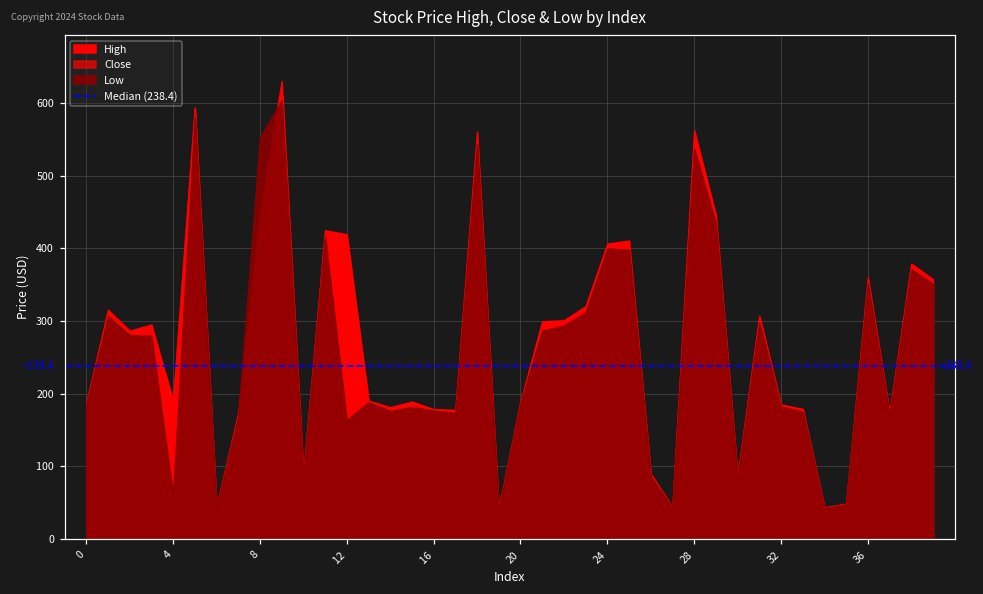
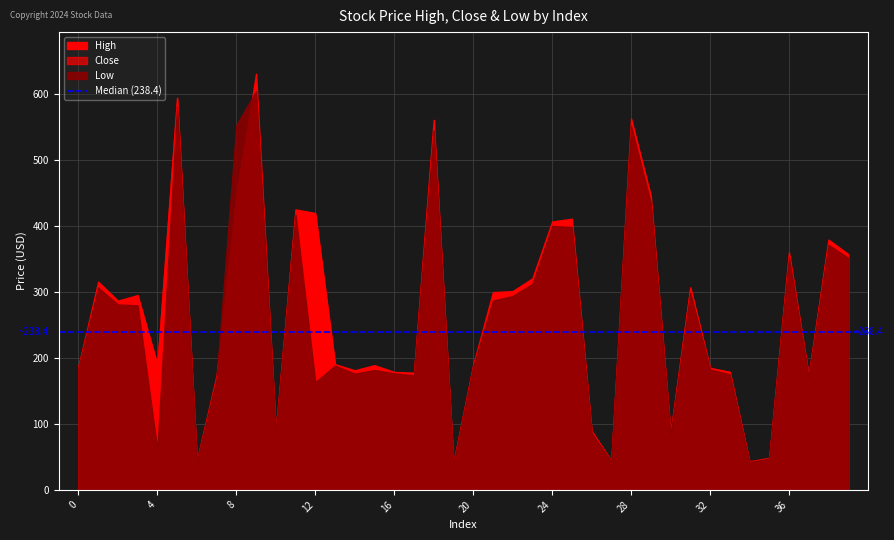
Low, 28: 540 -> 550
